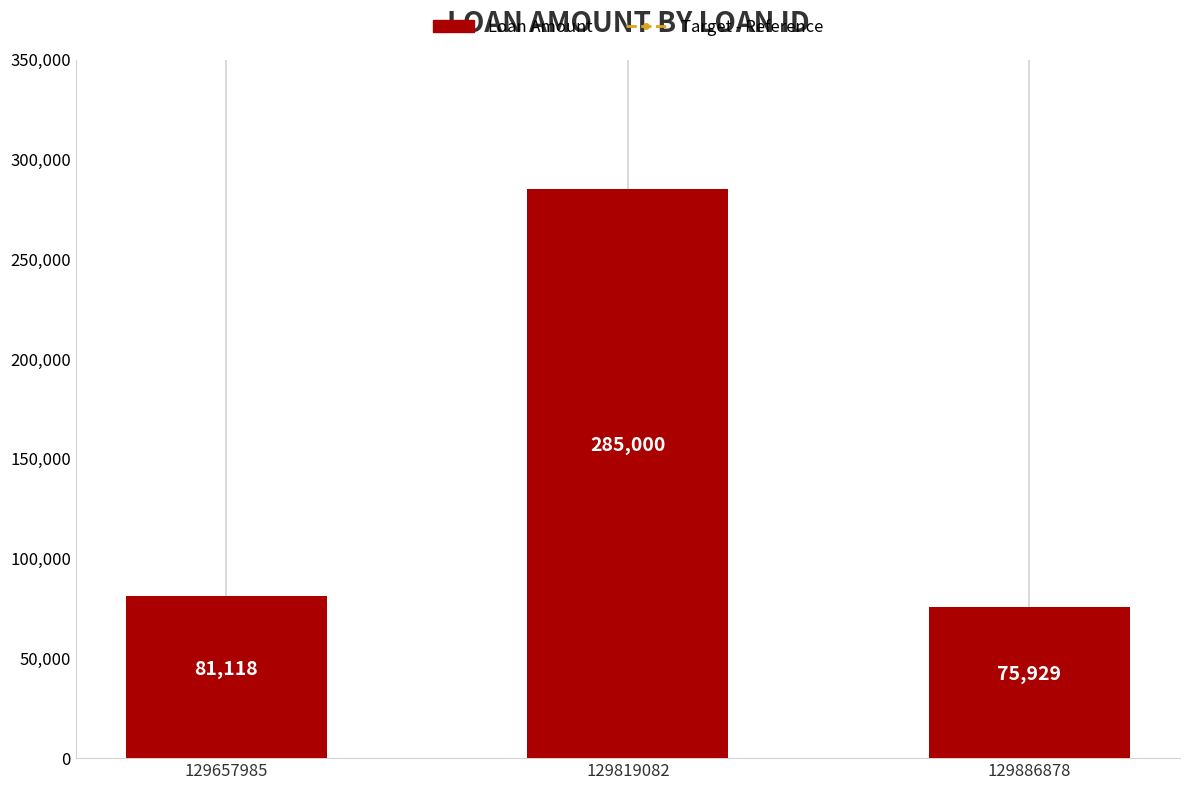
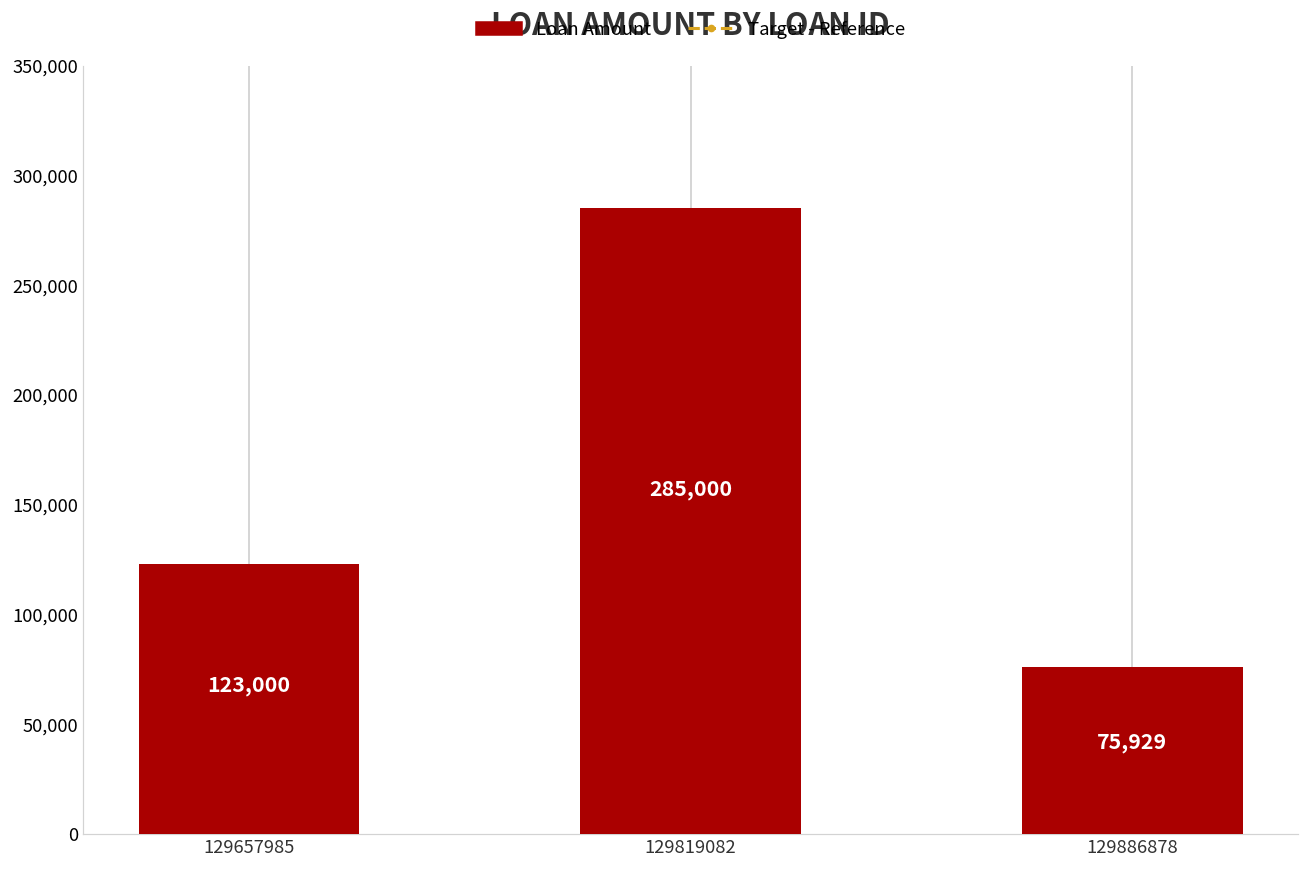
129657985: 81,118 -> 123,000
